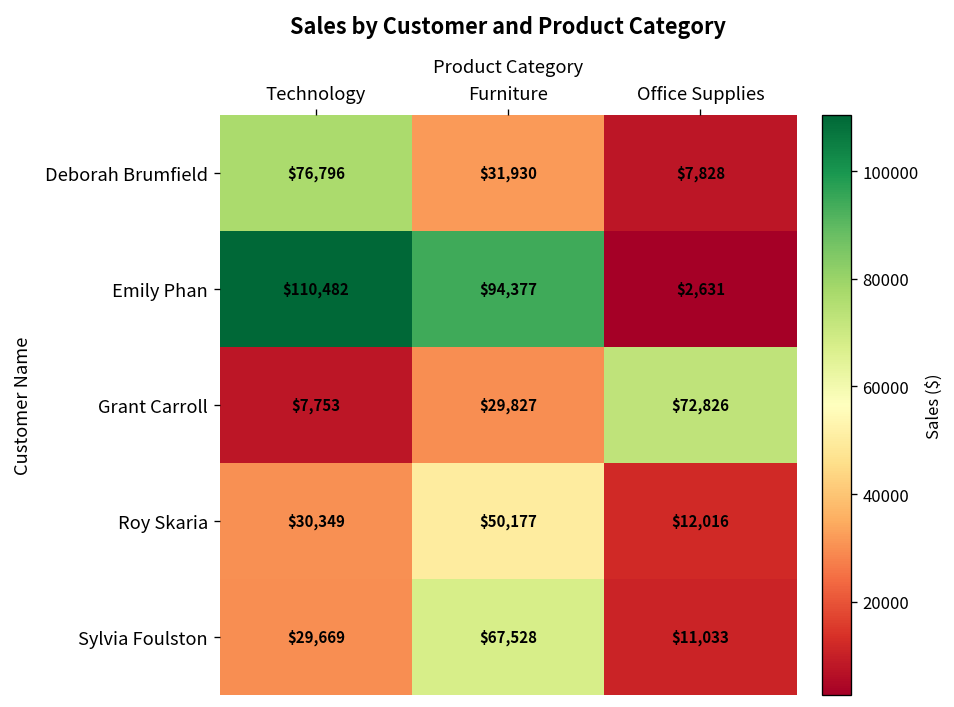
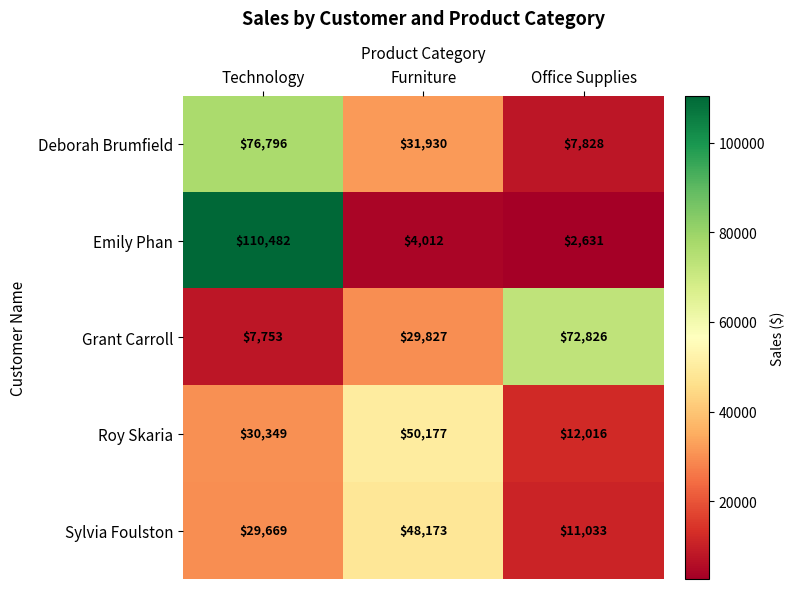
Emily Phan, Furniture: $94,377 -> $4,012
Sylvia Foulston, Furniture: $67,528 -> $48,173
